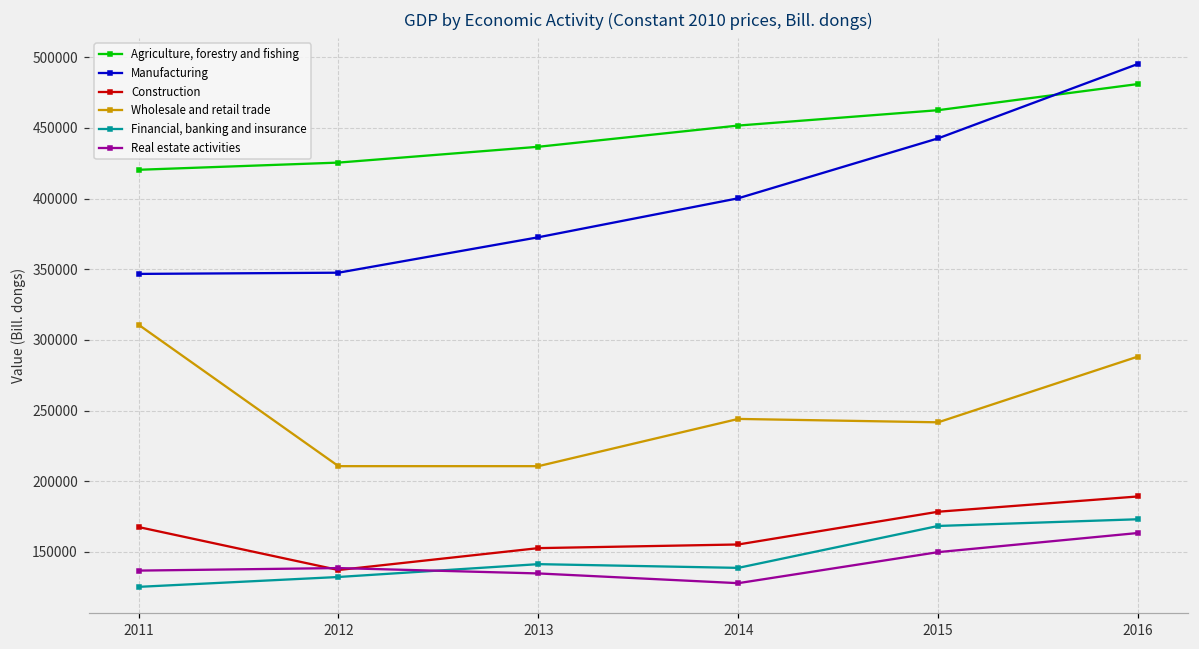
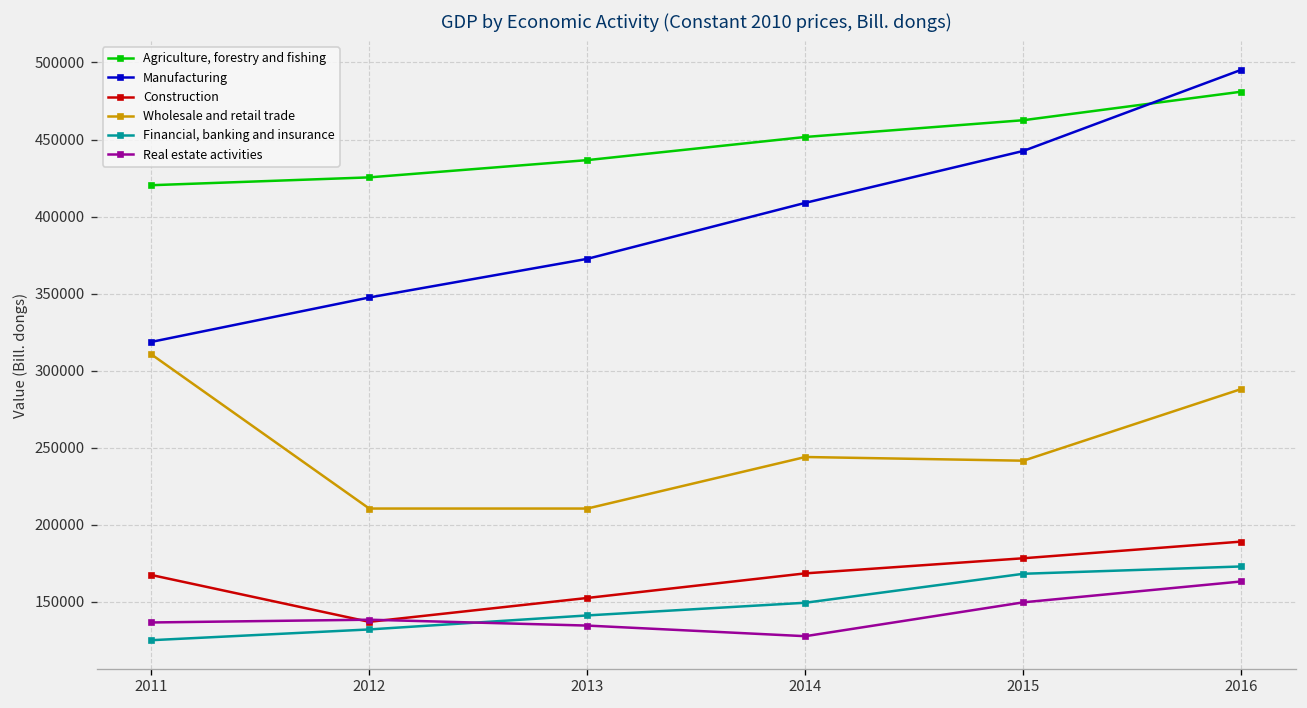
Manufacturing, 2011: 347000 -> 319000
Manufacturing, 2014: 400000 -> 409000
Construction, 2014: 155000 -> 169000
Financial, banking and insurance, 2014: 139000 -> 150000
